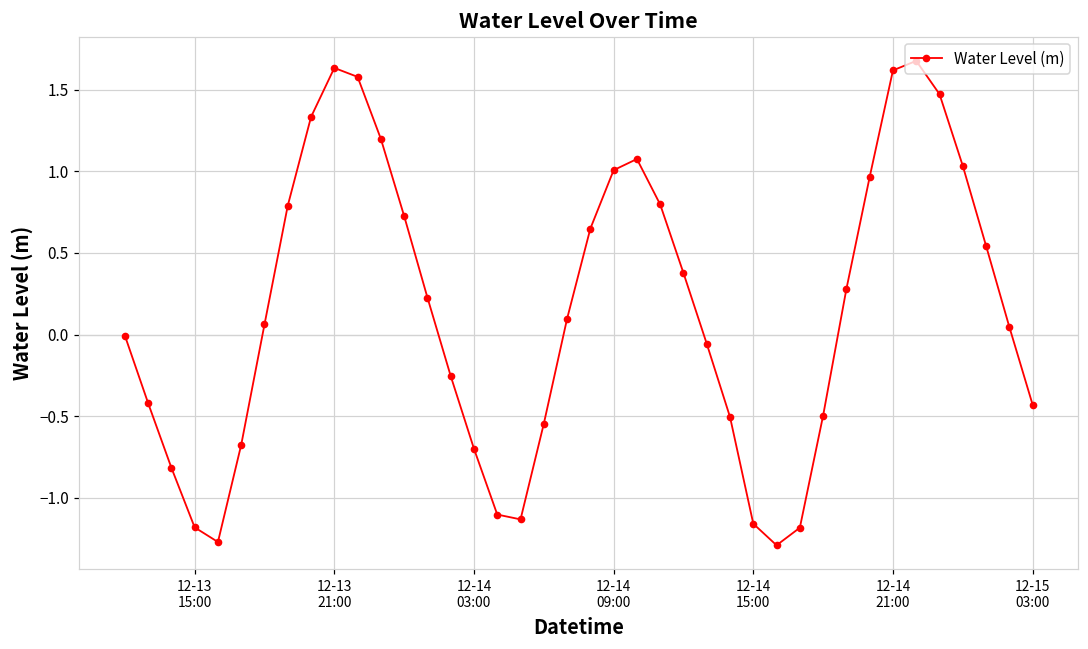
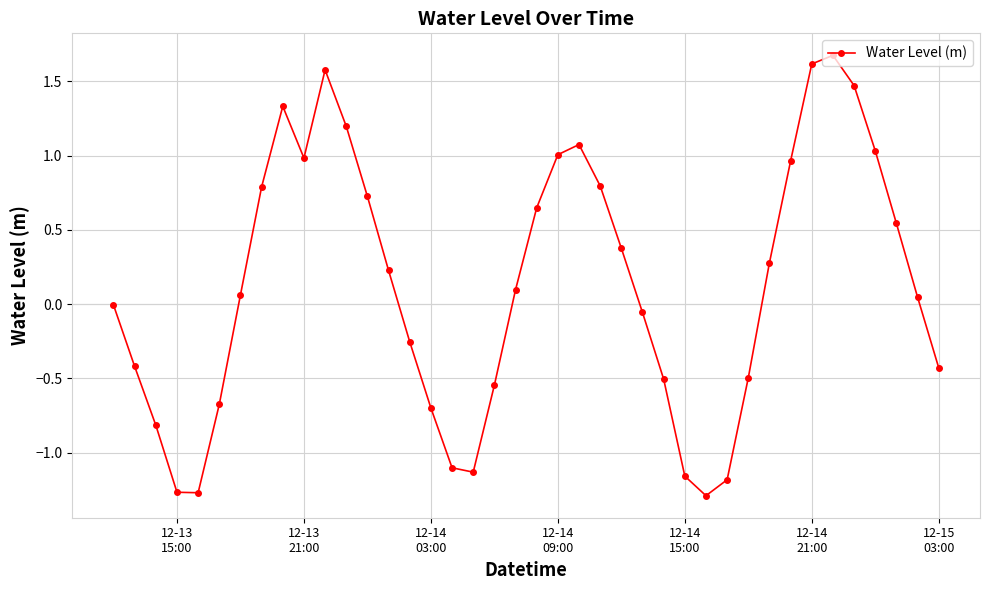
12-13 15:00: -1.18 -> -1.27
12-13 21:00: 1.63 -> 0.98
